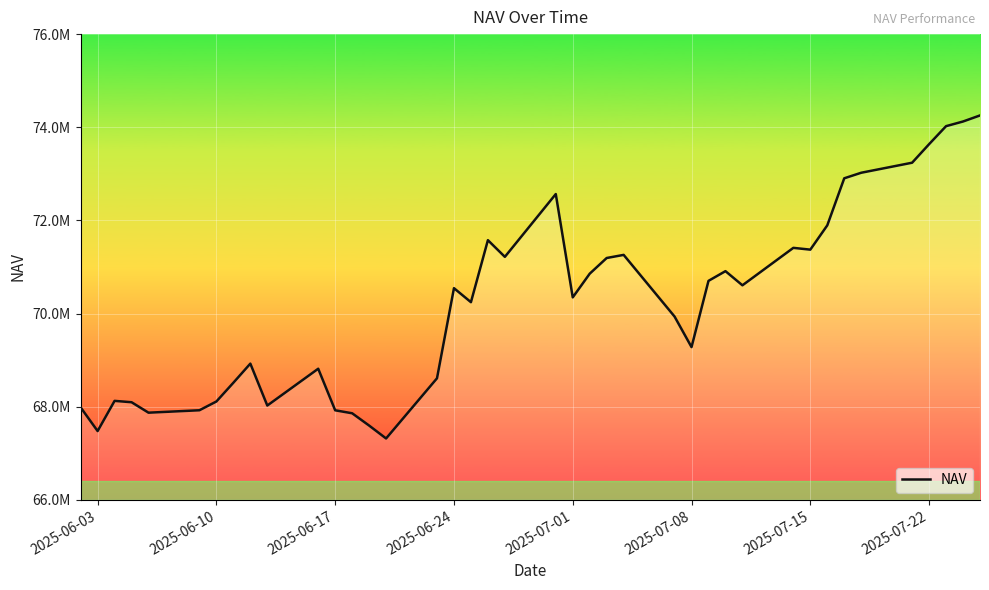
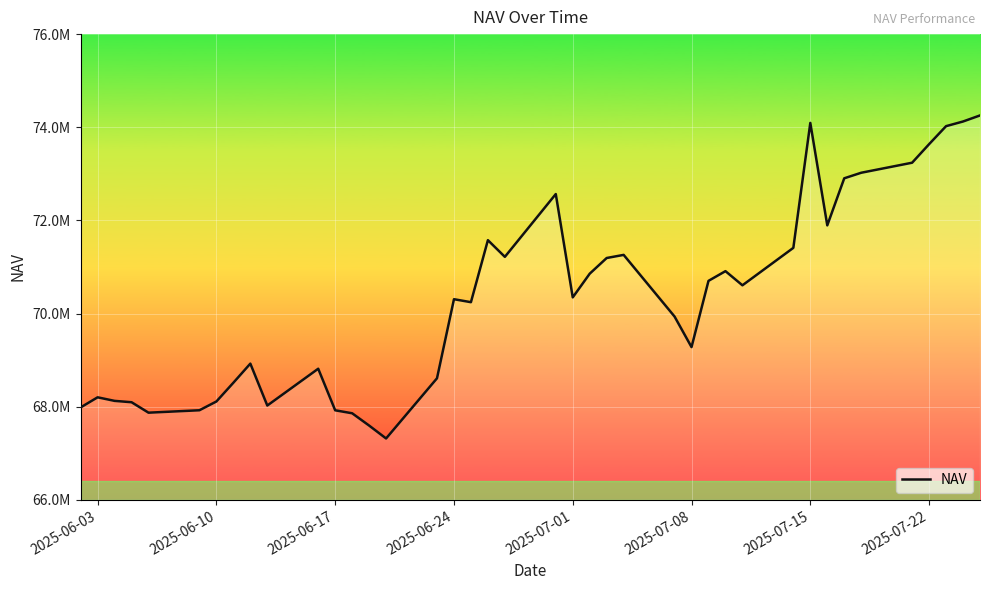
2025-06-03: 67500000 -> 68200000
2025-06-24: 70500000 -> 70300000
2025-07-15: 71400000 -> 74100000
